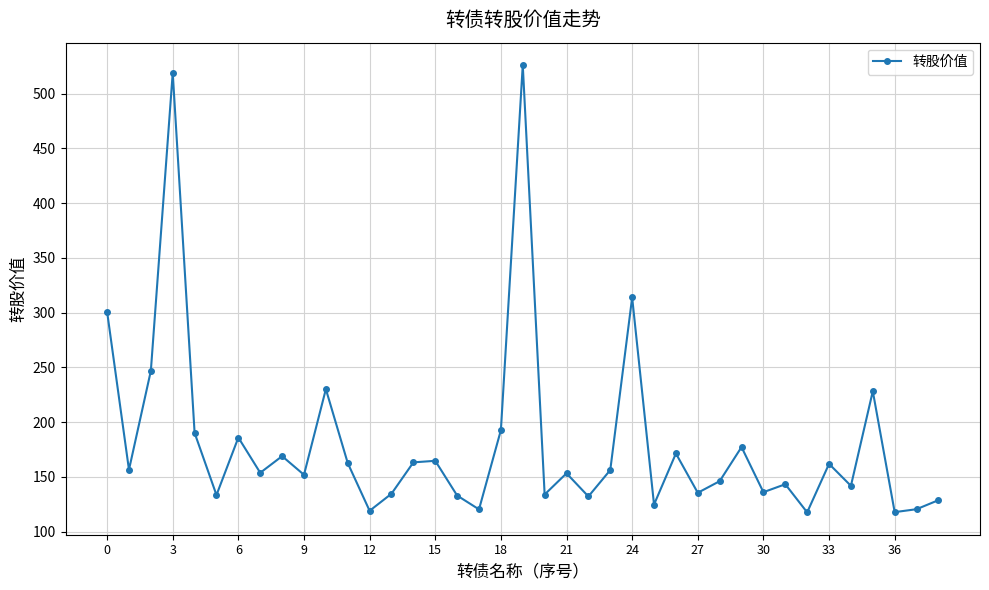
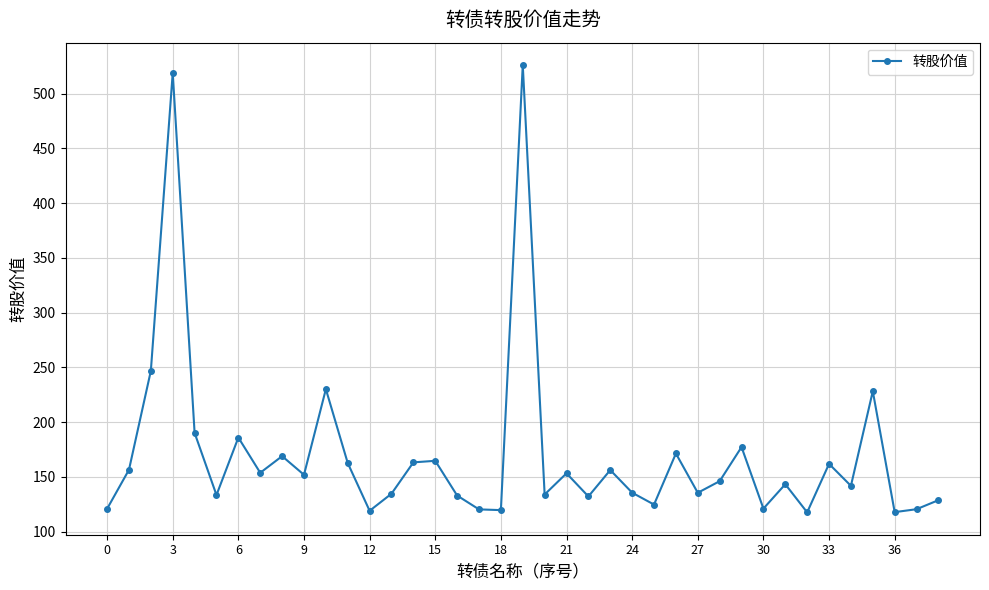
0: 301 -> 121
18: 193 -> 120
24: 314 -> 136
30: 136 -> 121
